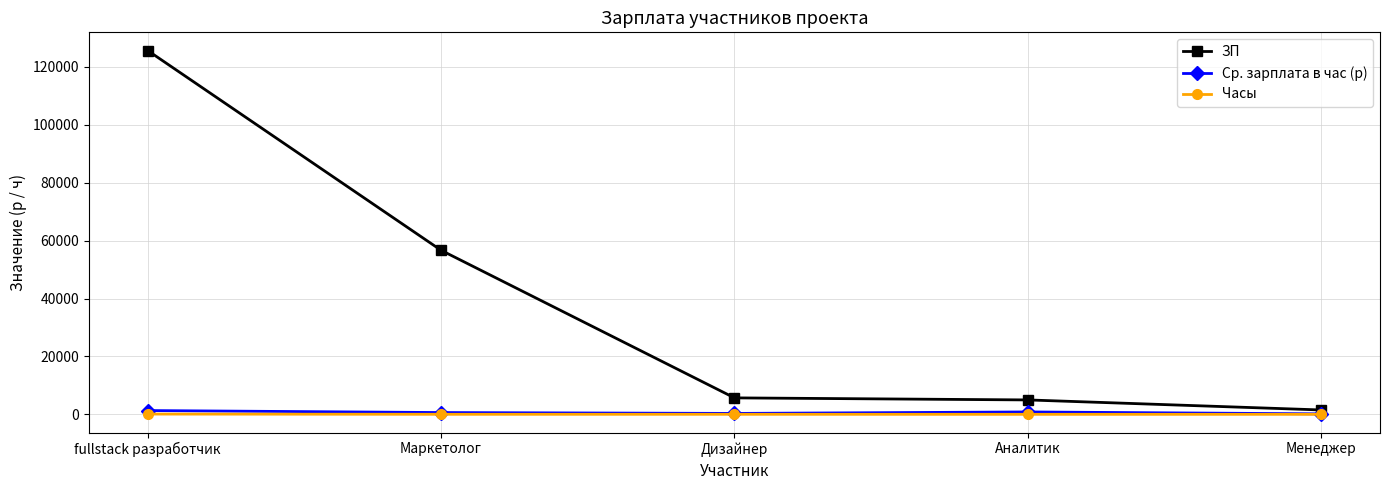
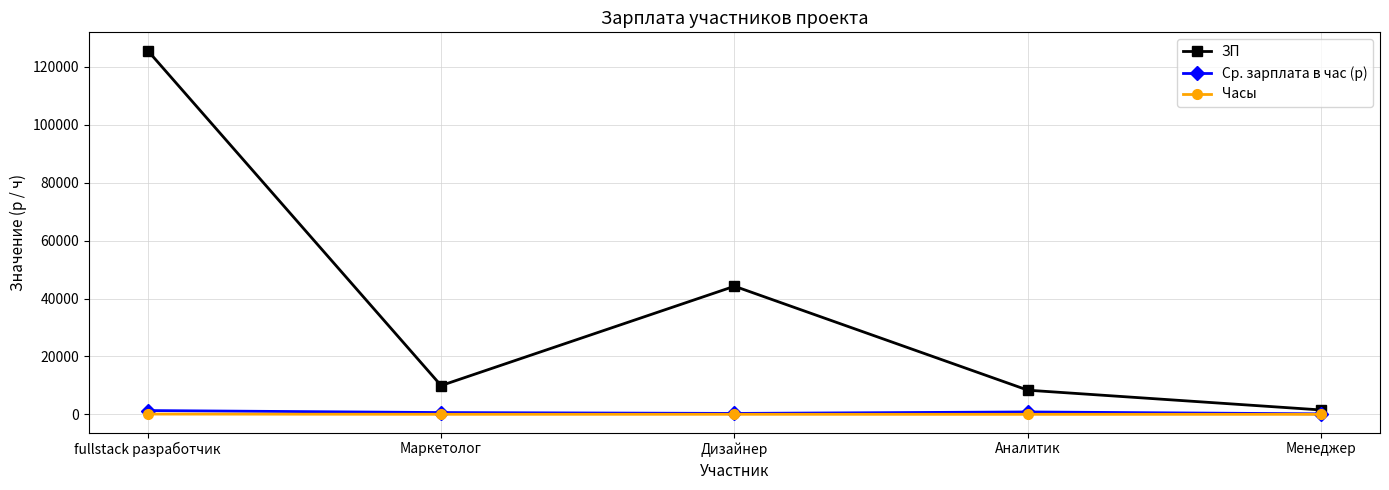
ЗП, Маркетолог: 57000 -> 10000
ЗП, Дизайнер: 6000 -> 44000
ЗП, Аналитик: 5000 -> 8000
